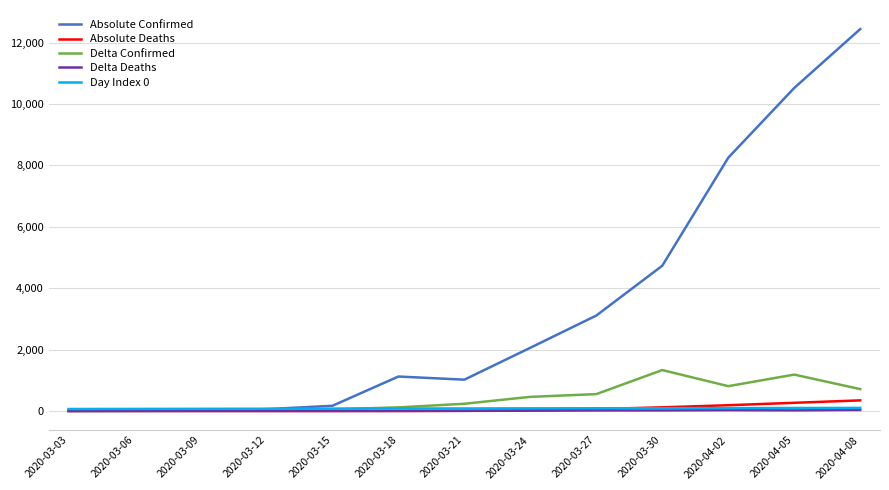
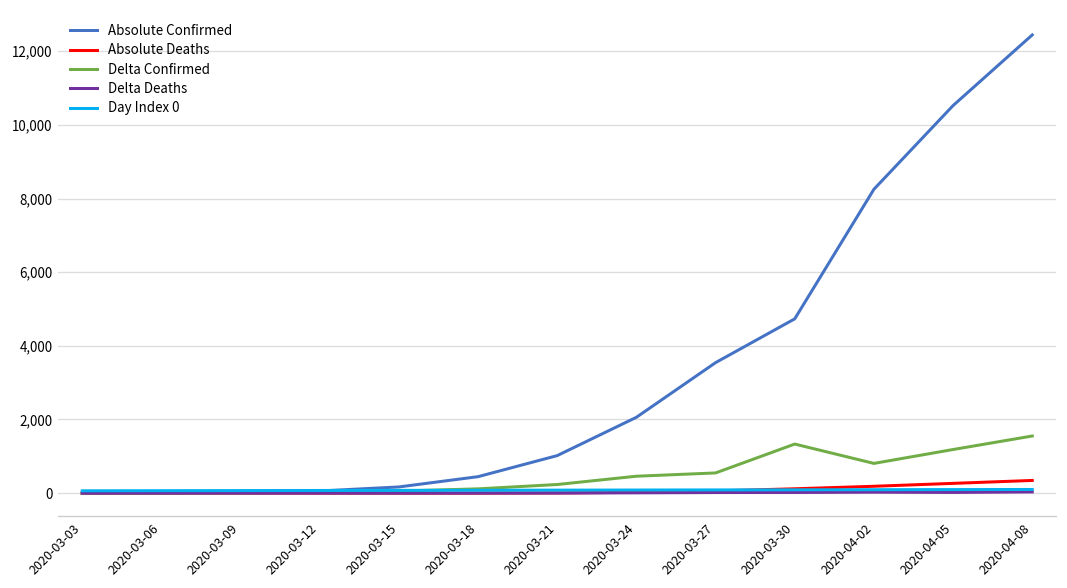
Absolute Confirmed, 2020-03-18: 1,100 -> 400
Absolute Confirmed, 2020-03-27: 3,100 -> 3,500
Delta Confirmed, 2020-04-08: 700 -> 1,600
